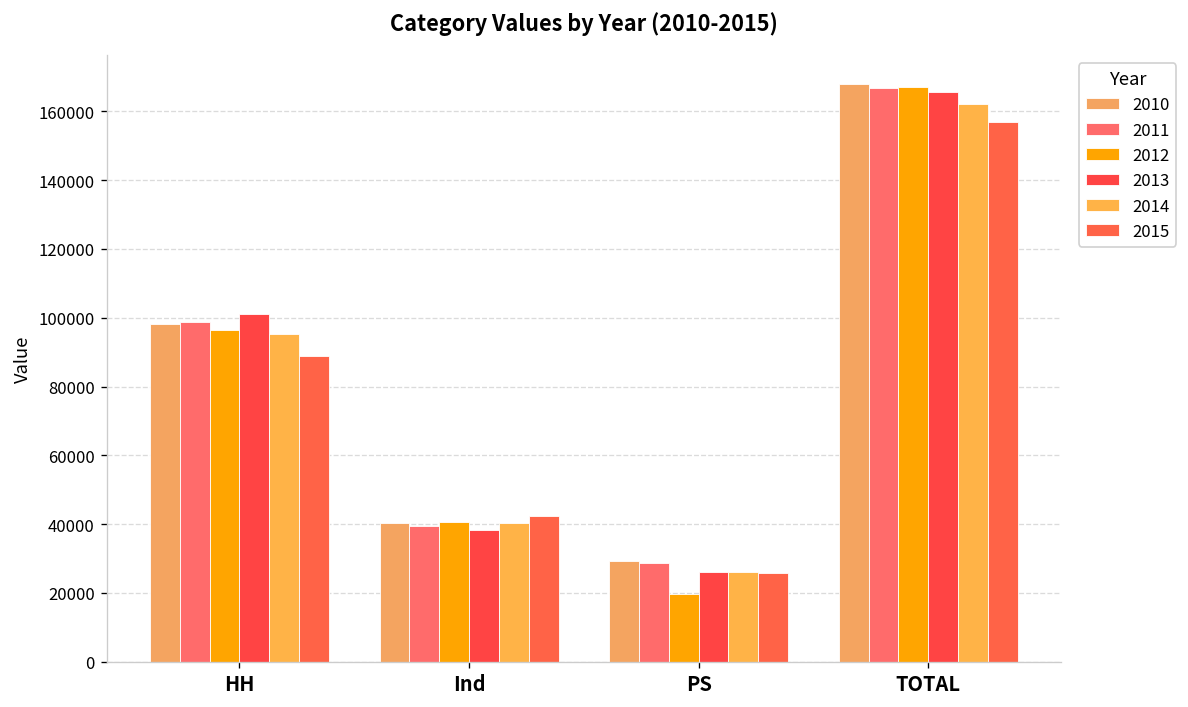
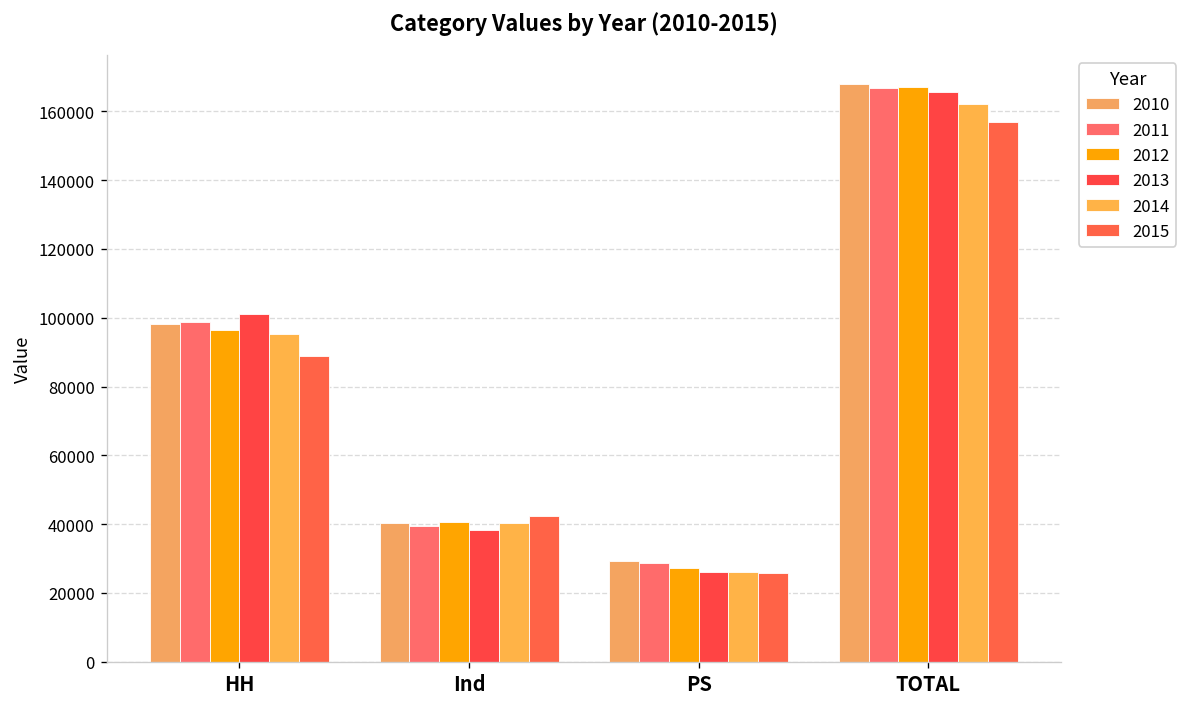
2012, PS: 20000 -> 27000
